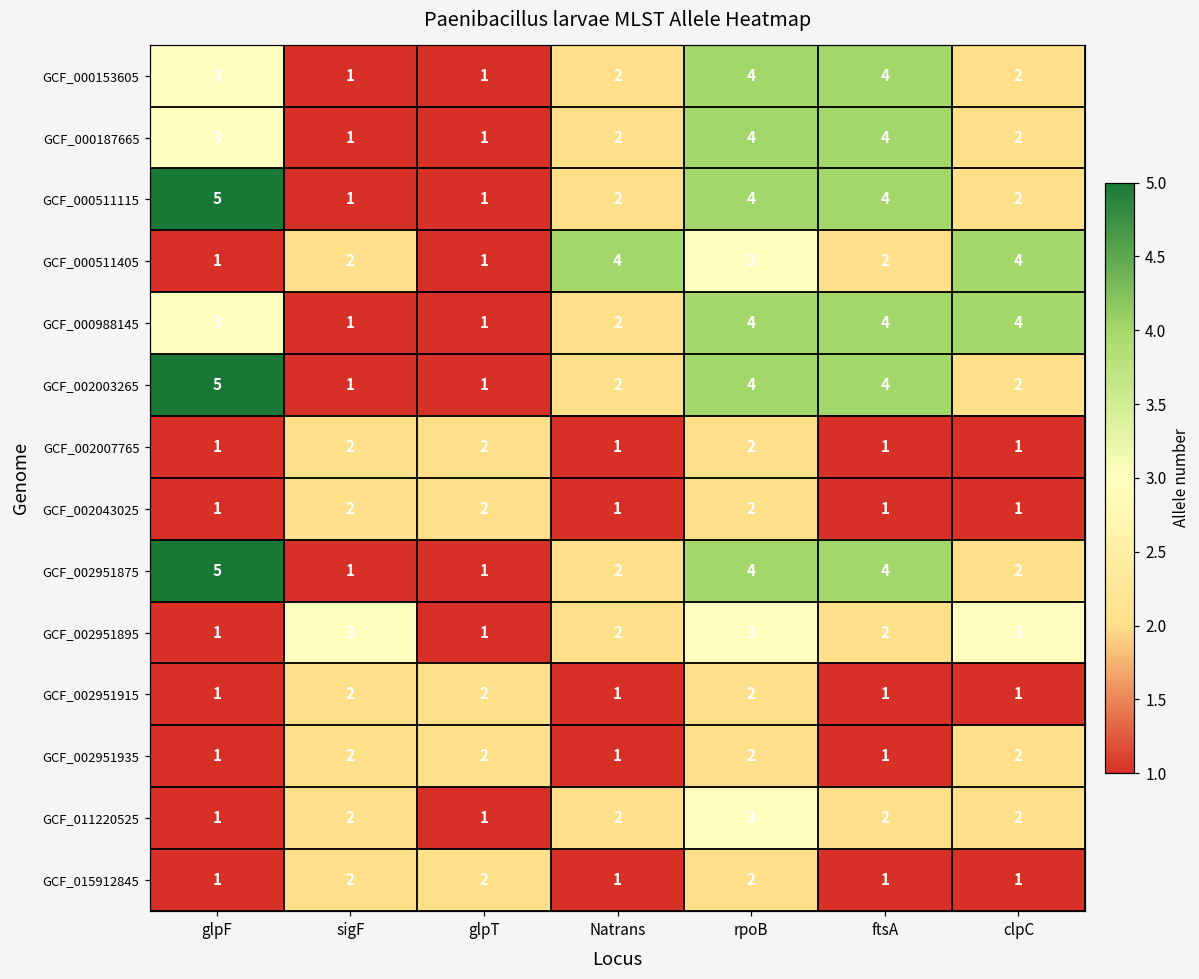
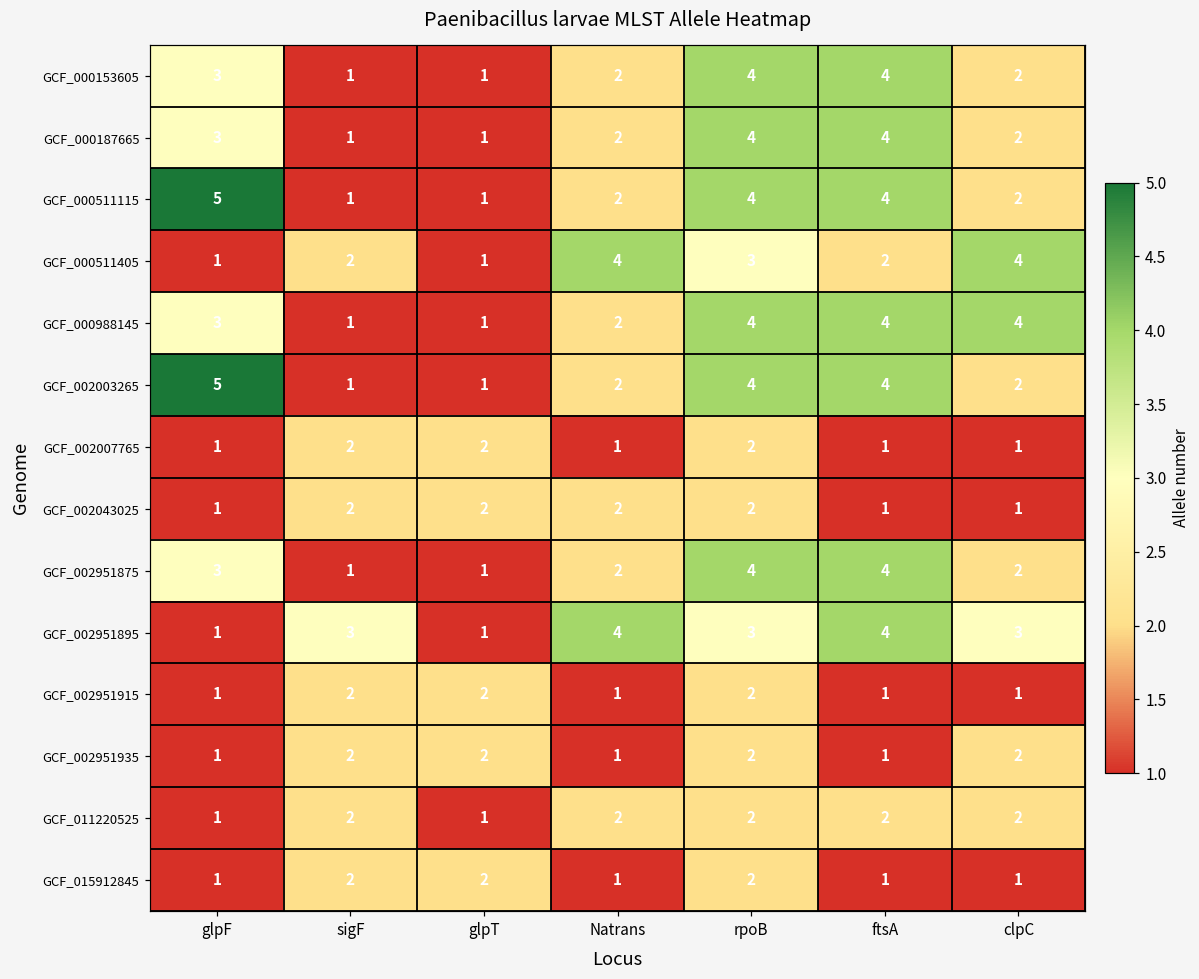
GCF_002043025, Natrans: 1 -> 2
GCF_002951875, glpF: 5 -> 3
GCF_002951895, Natrans: 2 -> 4
GCF_002951895, ftsA: 2 -> 4
GCF_011220525, rpoB: 3 -> 2
